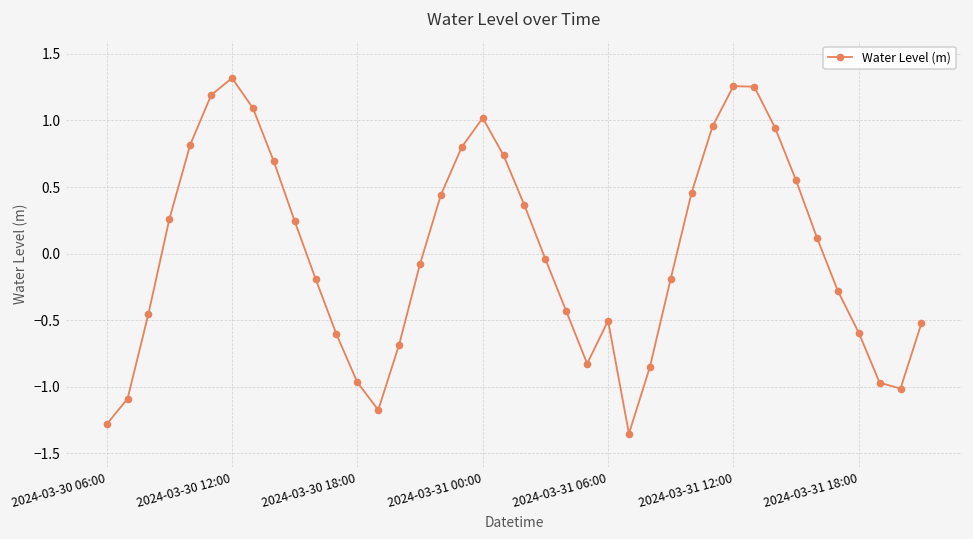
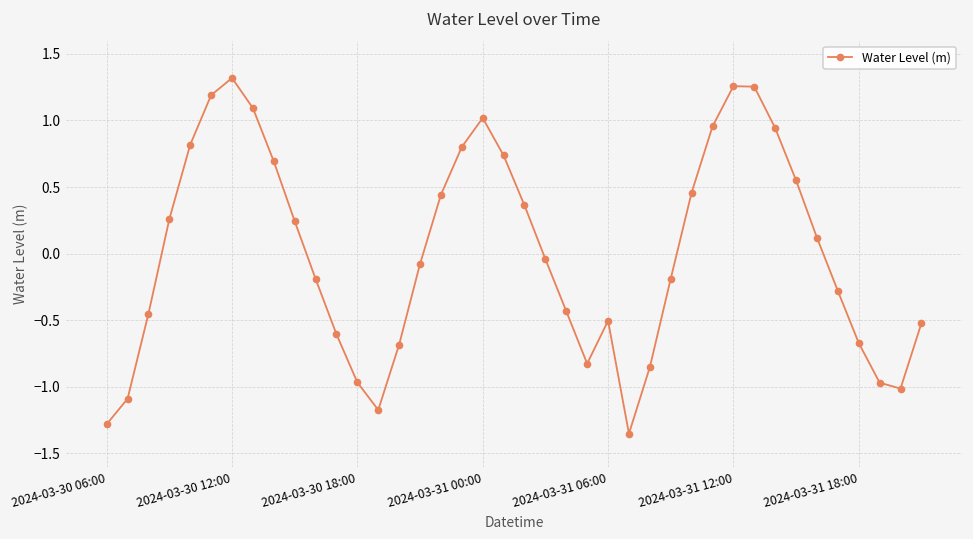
2024-03-31 18:00: -0.59 -> -0.67
